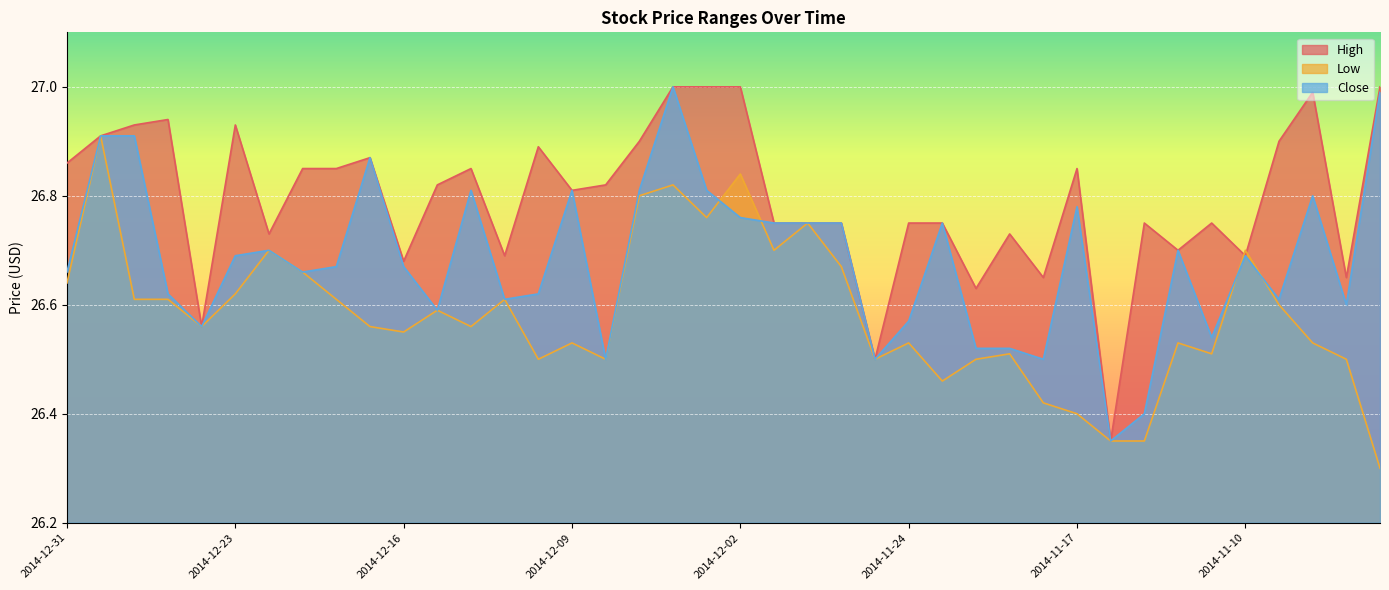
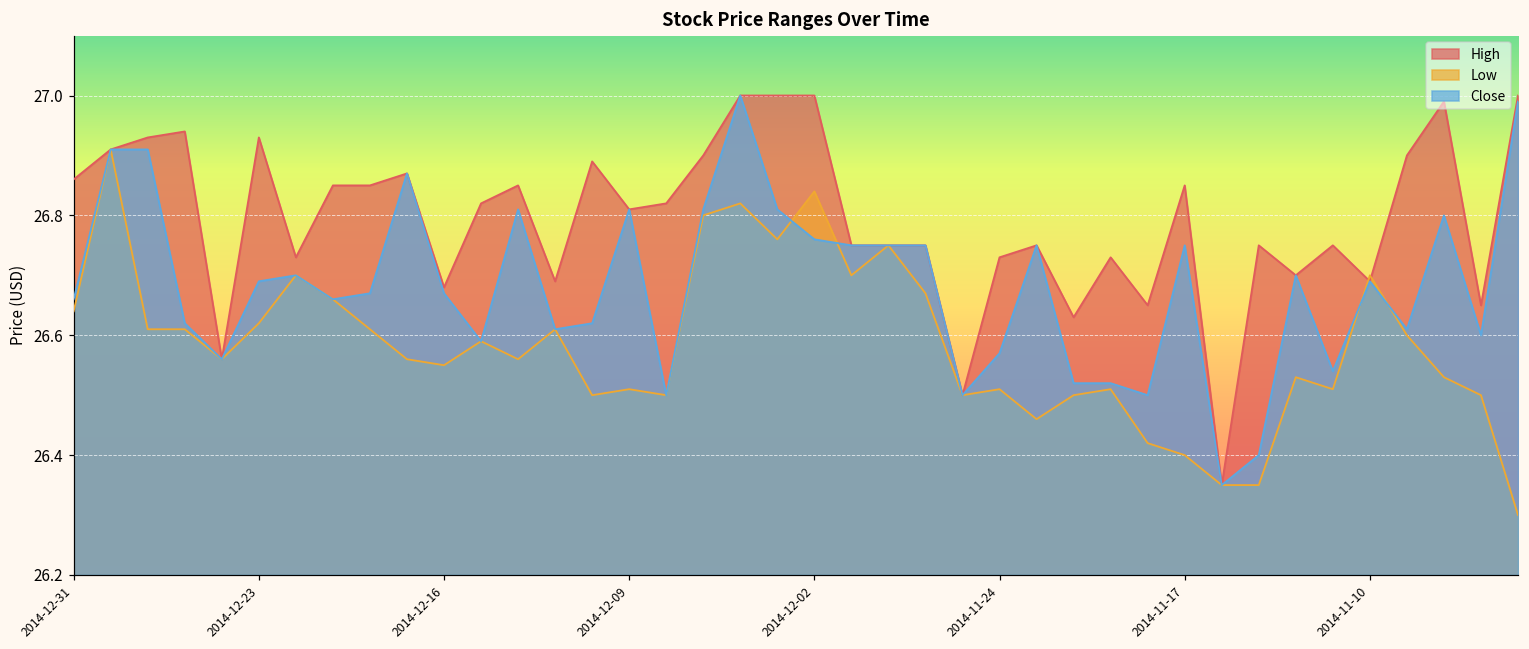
Low, 2014-12-09: 26.53 -> 26.51
High, 2014-11-24: 26.75 -> 26.73
Low, 2014-11-24: 26.53 -> 26.51
Close, 2014-11-17: 26.78 -> 26.75
